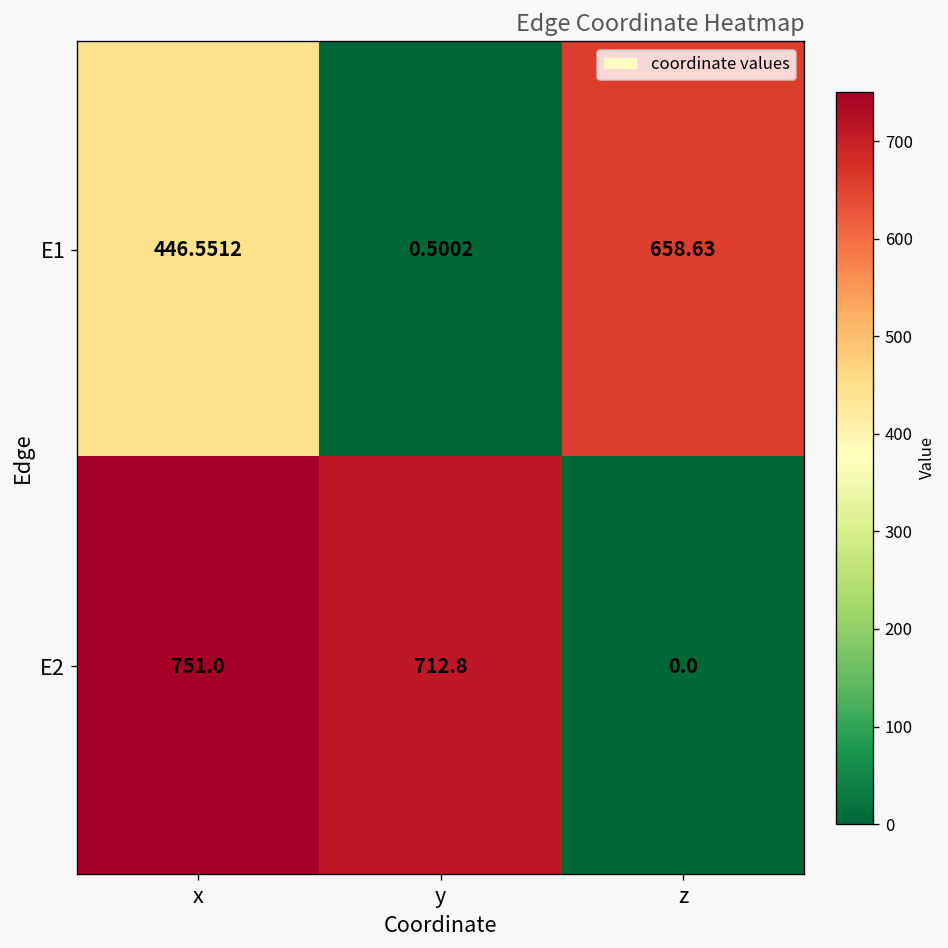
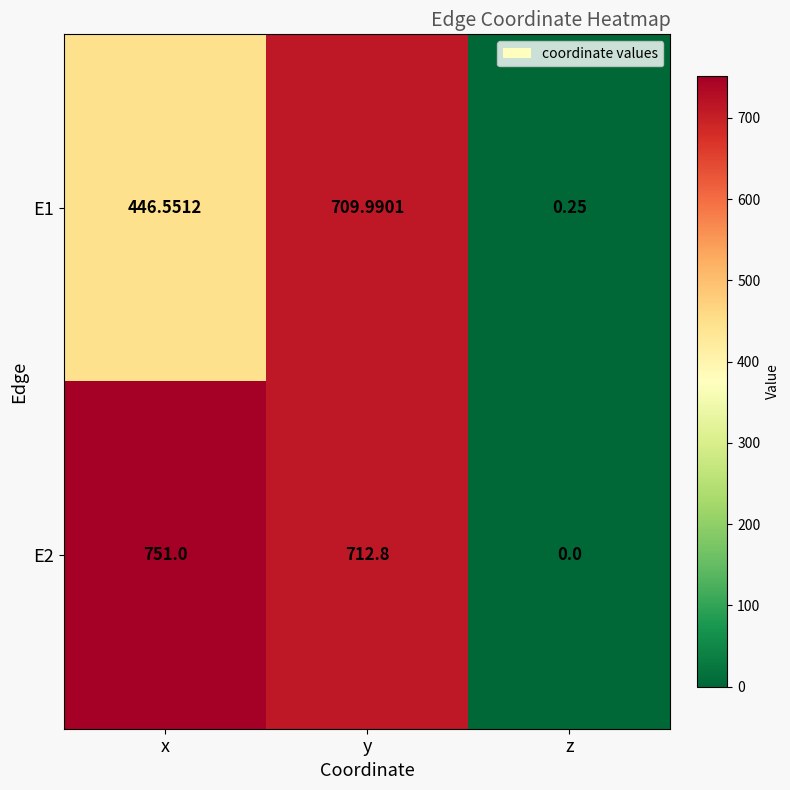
E1, y: 0.5002 -> 709.9901
E1, z: 658.63 -> 0.25
